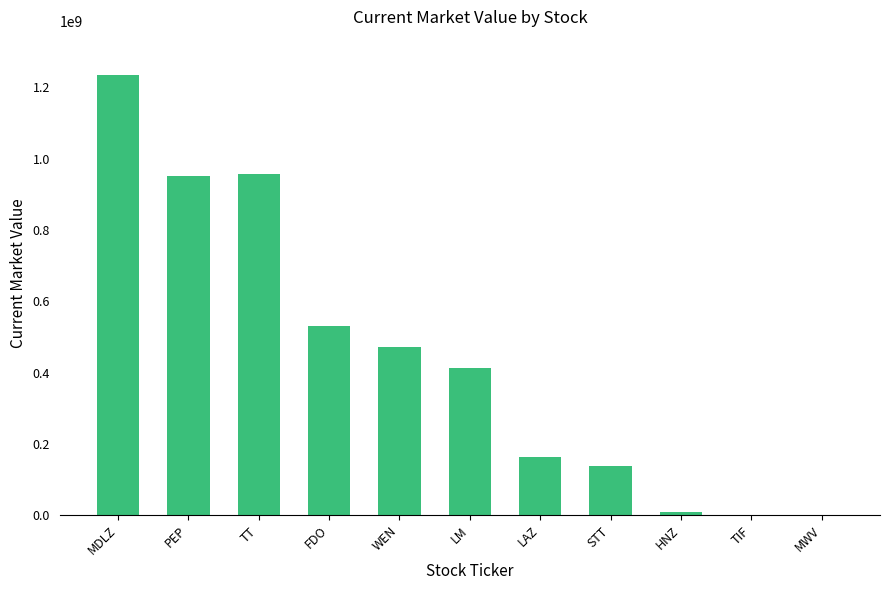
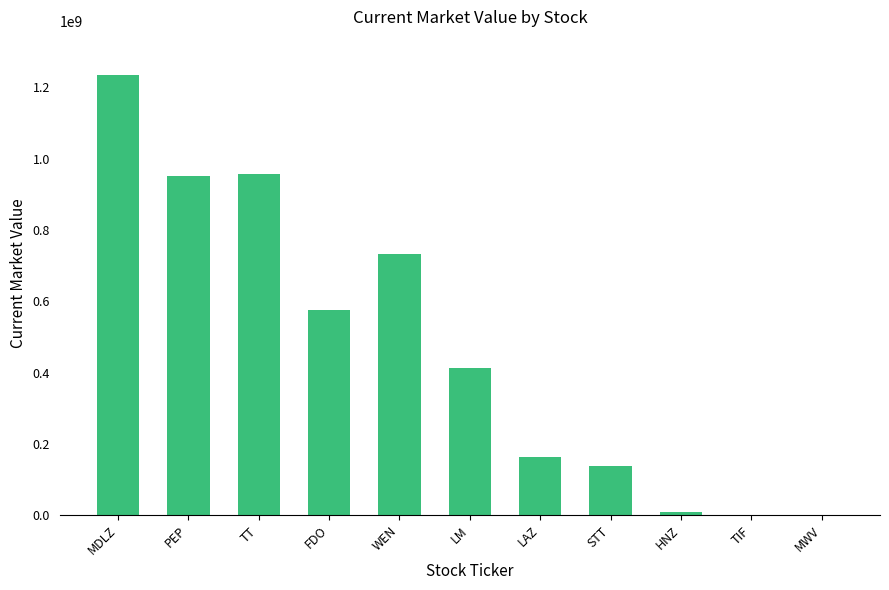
FDO: 530000000 -> 580000000
WEN: 470000000 -> 730000000
